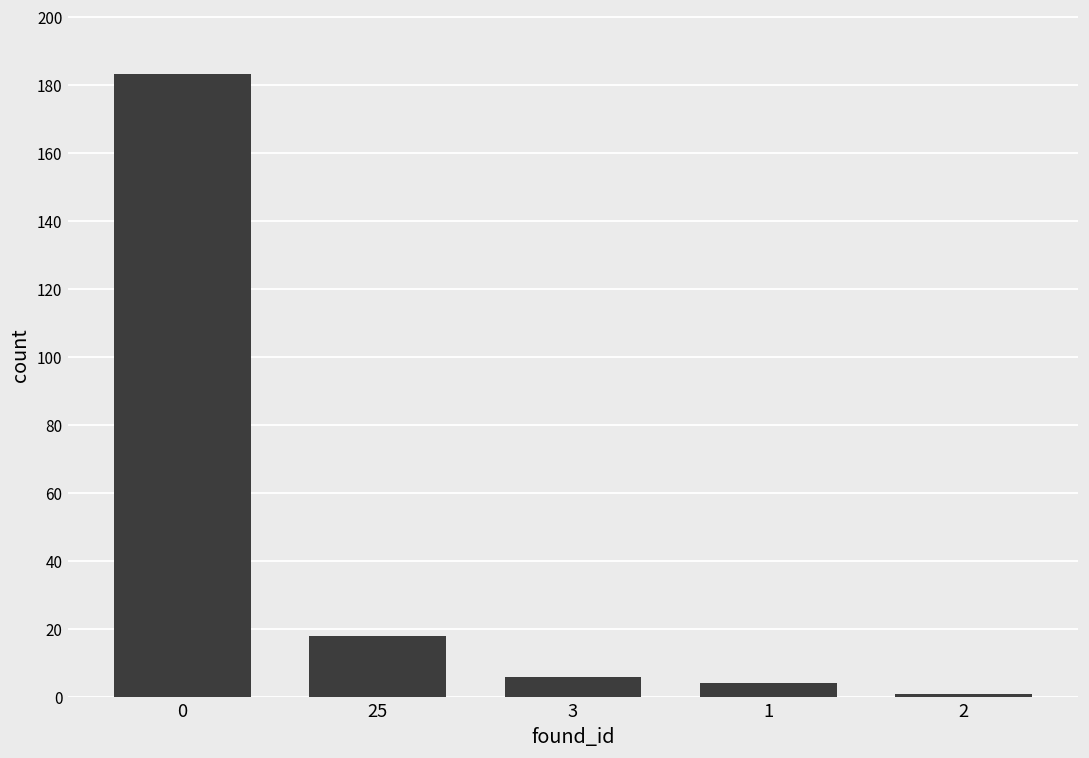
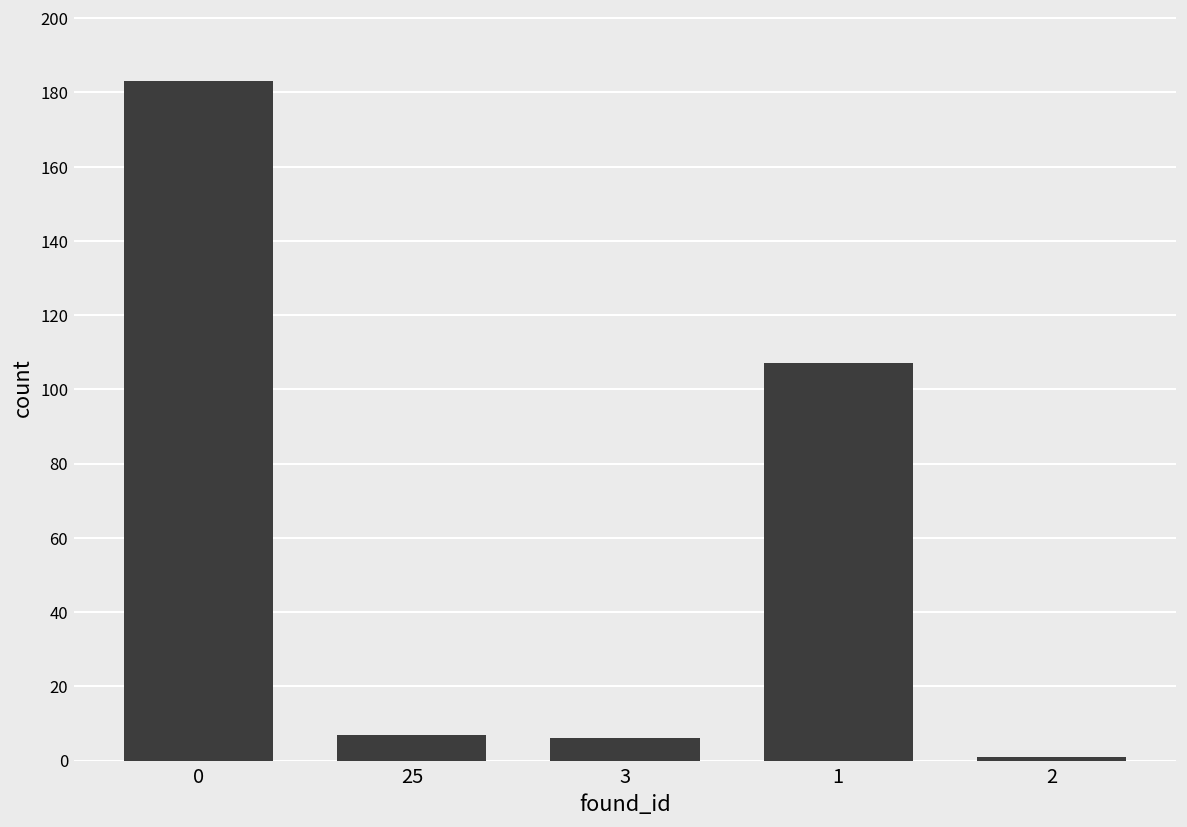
25: 18 -> 7
1: 4 -> 107
